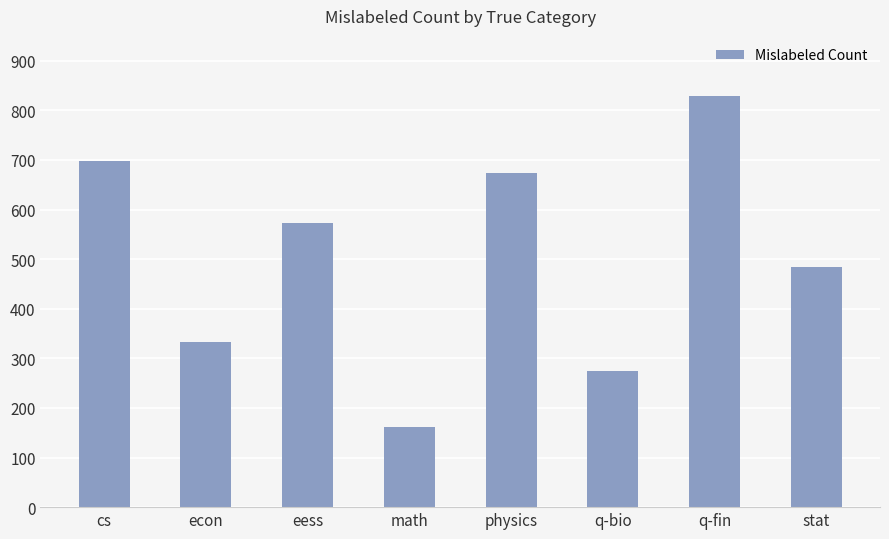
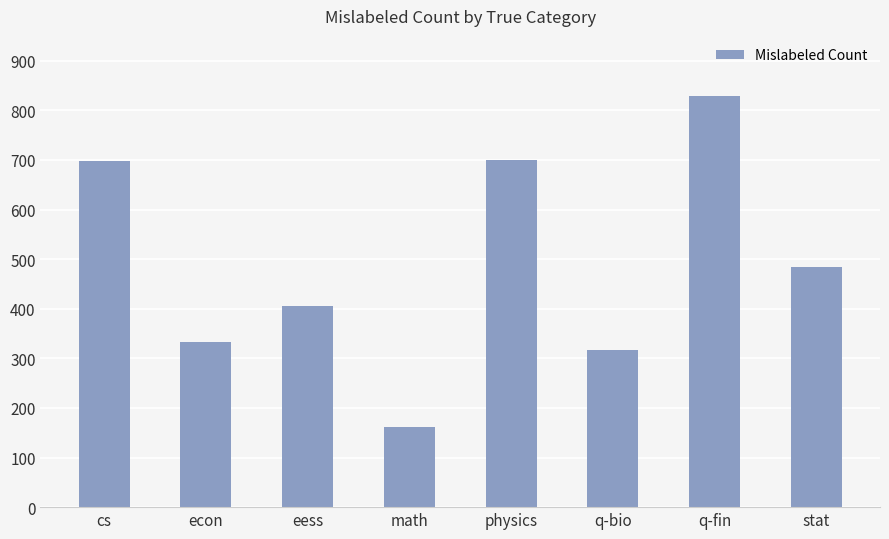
eess: 570 -> 410
physics: 670 -> 700
q-bio: 280 -> 320
